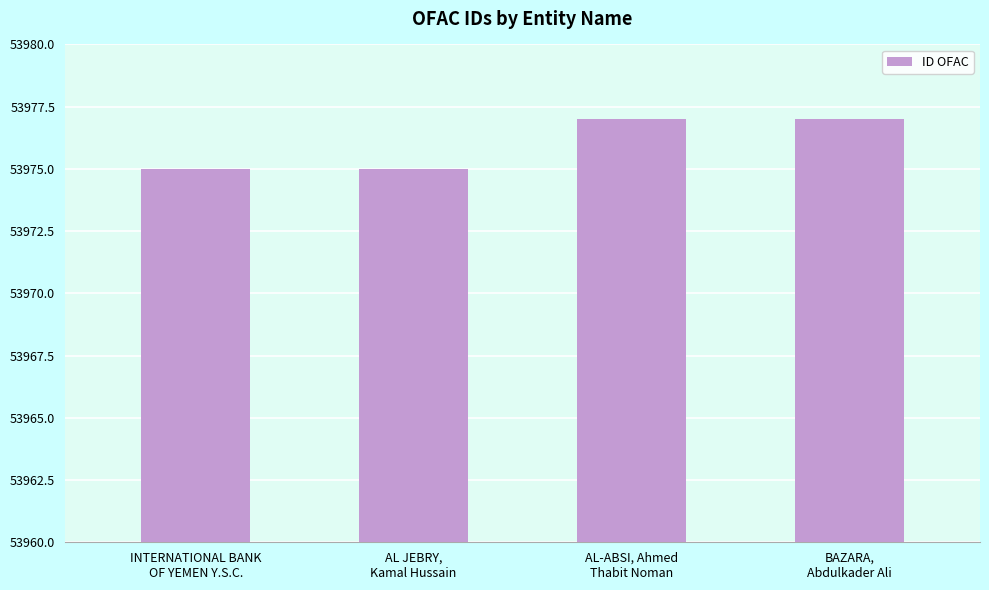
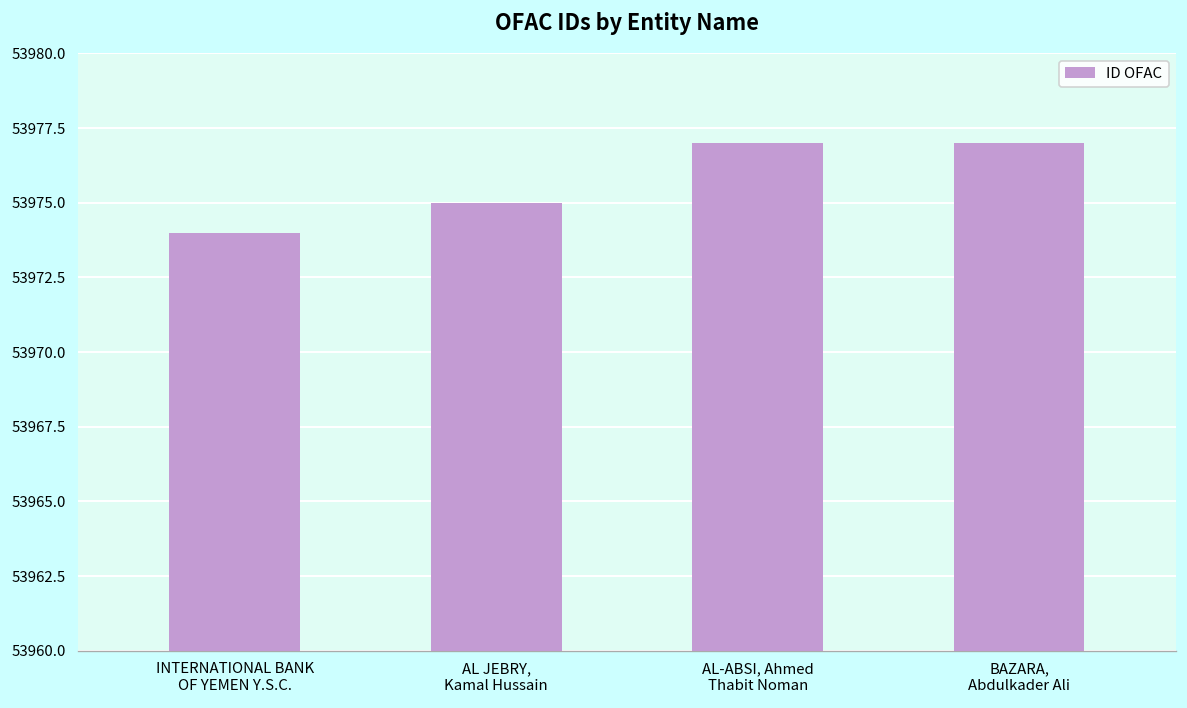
INTERNATIONAL BANK OF YEMEN Y.S.C.: 53975 -> 53974
